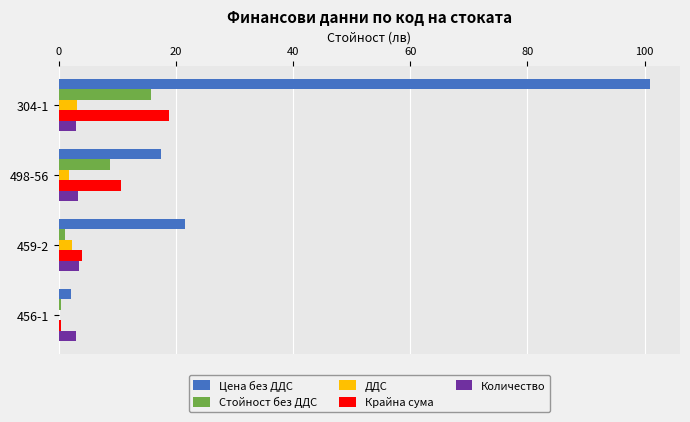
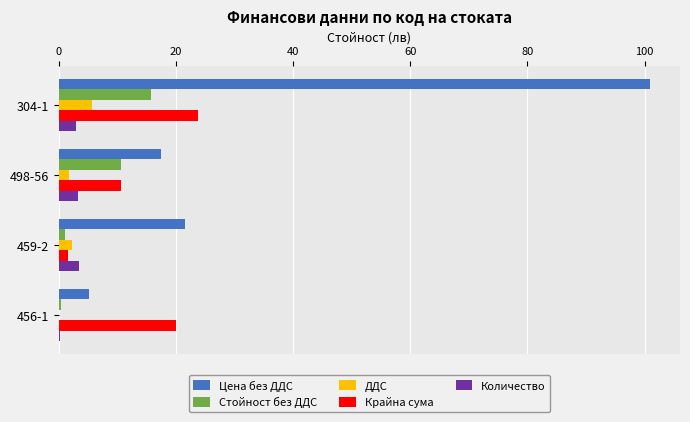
ДДС, 304-1: 3 -> 6
Крайна сума, 304-1: 19 -> 24
Стойност без ДДС, 498-56: 9 -> 11
Крайна сума, 459-2: 4 -> 2
Цена без ДДС, 456-1: 2 -> 5
Крайна сума, 456-1: 0 -> 20
Количество, 456-1: 3 -> 0
